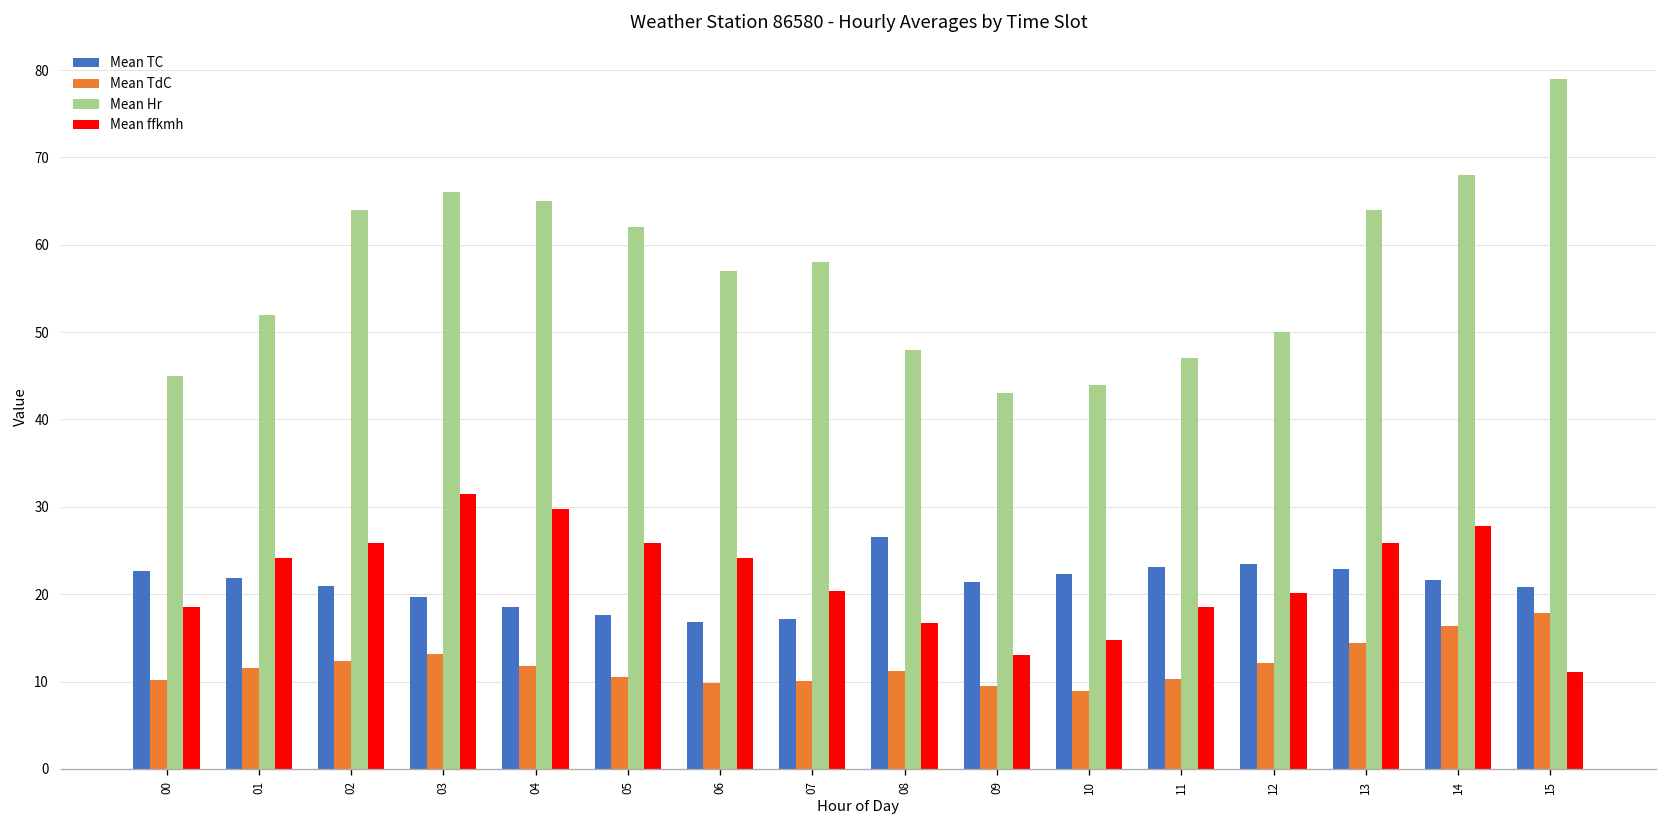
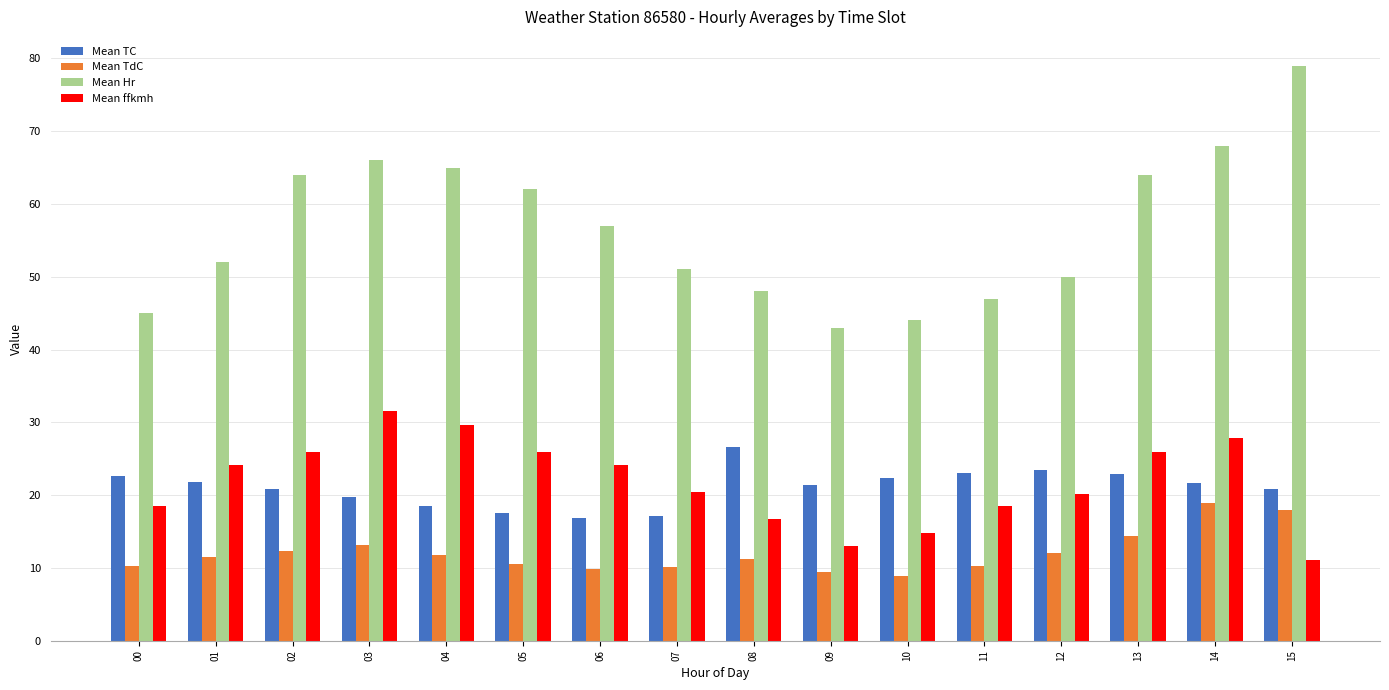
Mean Hr, 07: 58 -> 51
Mean TdC, 14: 16 -> 19
